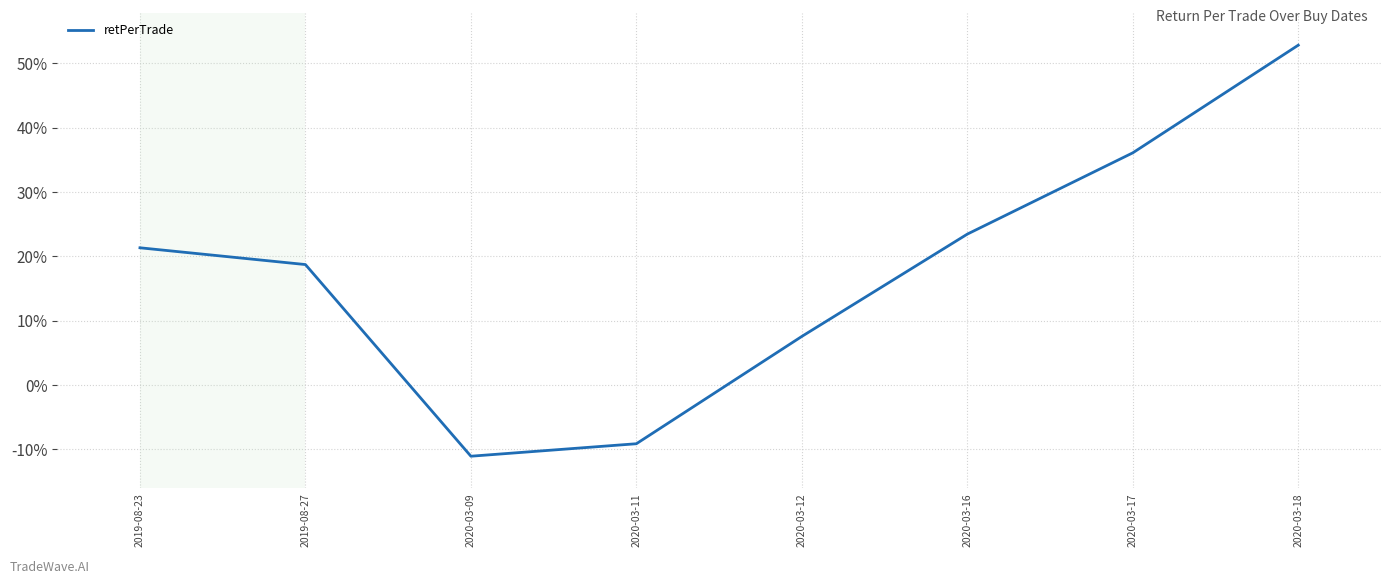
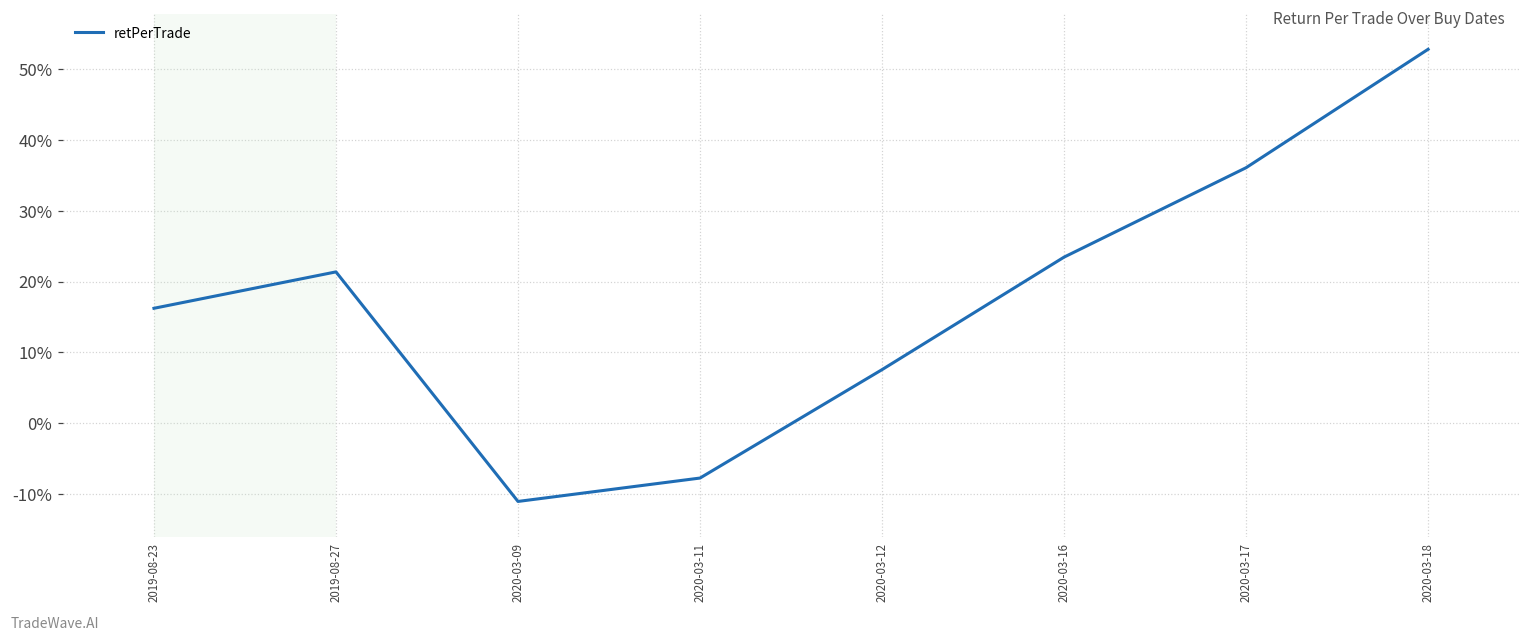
2019-08-23: 21% -> 16%
2019-08-27: 19% -> 21%
2020-03-11: -9% -> -8%
